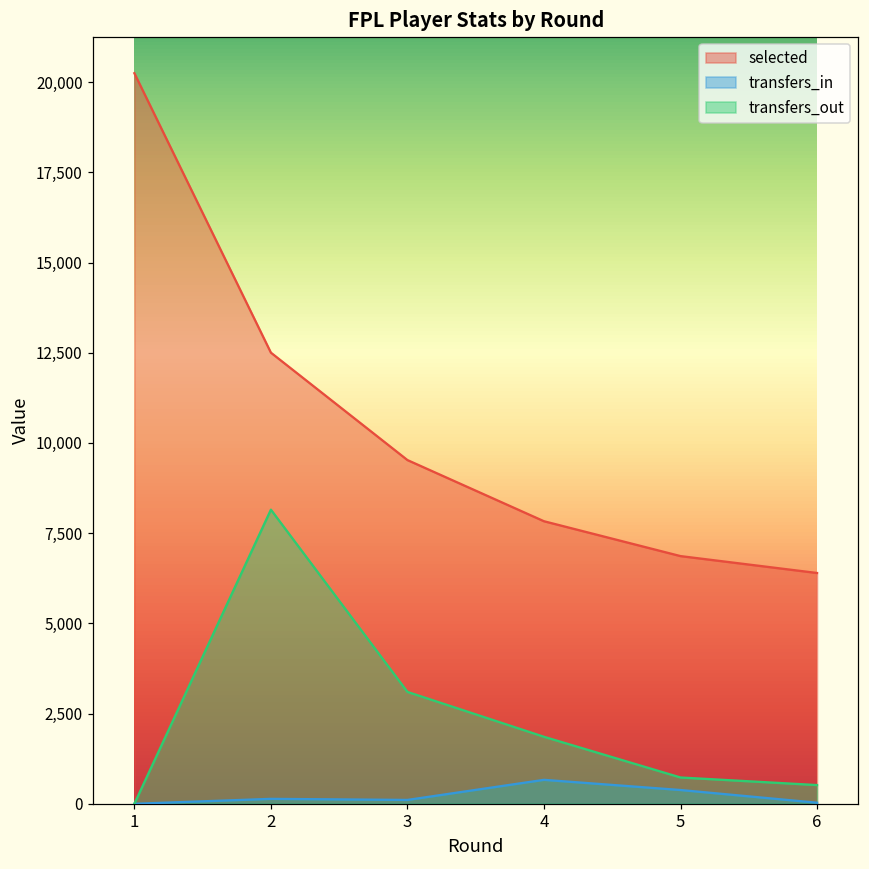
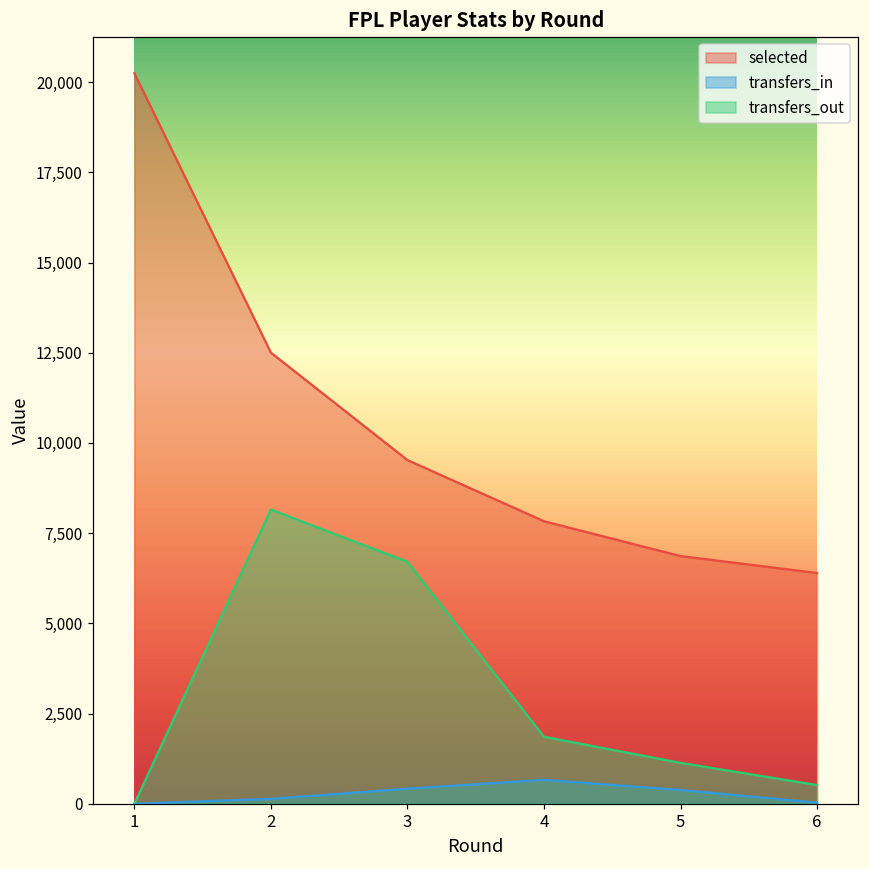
transfers_in, 3: 100 -> 400
transfers_out, 3: 3,100 -> 6,700
transfers_out, 5: 700 -> 1,100
